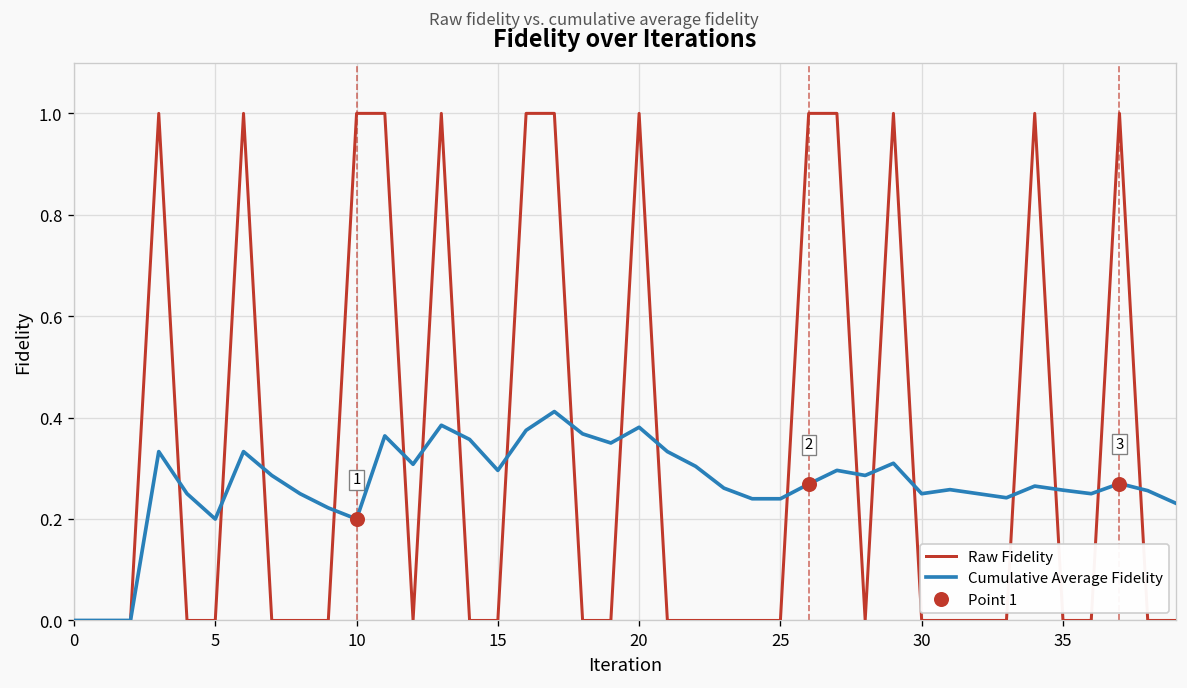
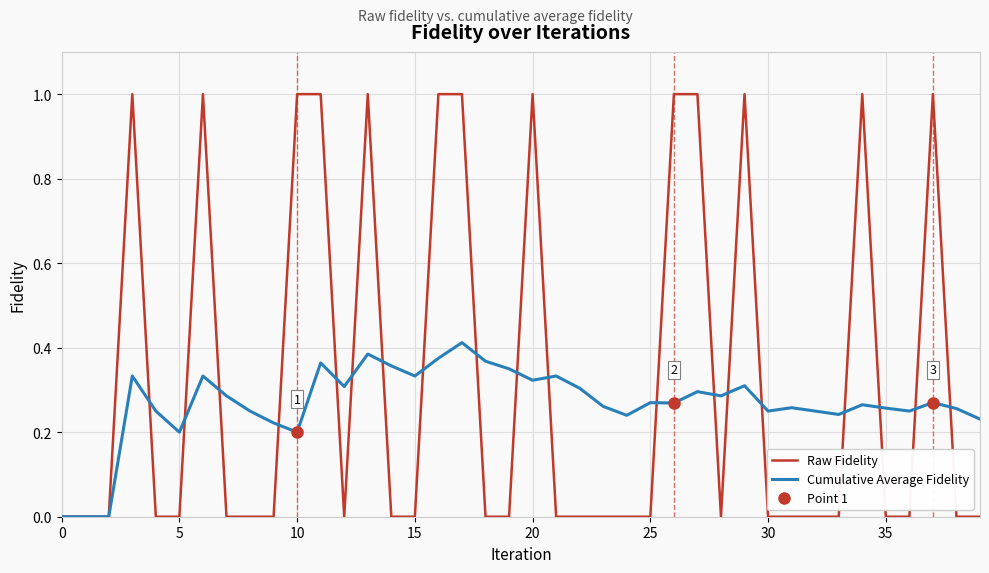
Cumulative Average Fidelity, 15: 0.30 -> 0.33
Cumulative Average Fidelity, 20: 0.38 -> 0.32
Cumulative Average Fidelity, 25: 0.24 -> 0.27
